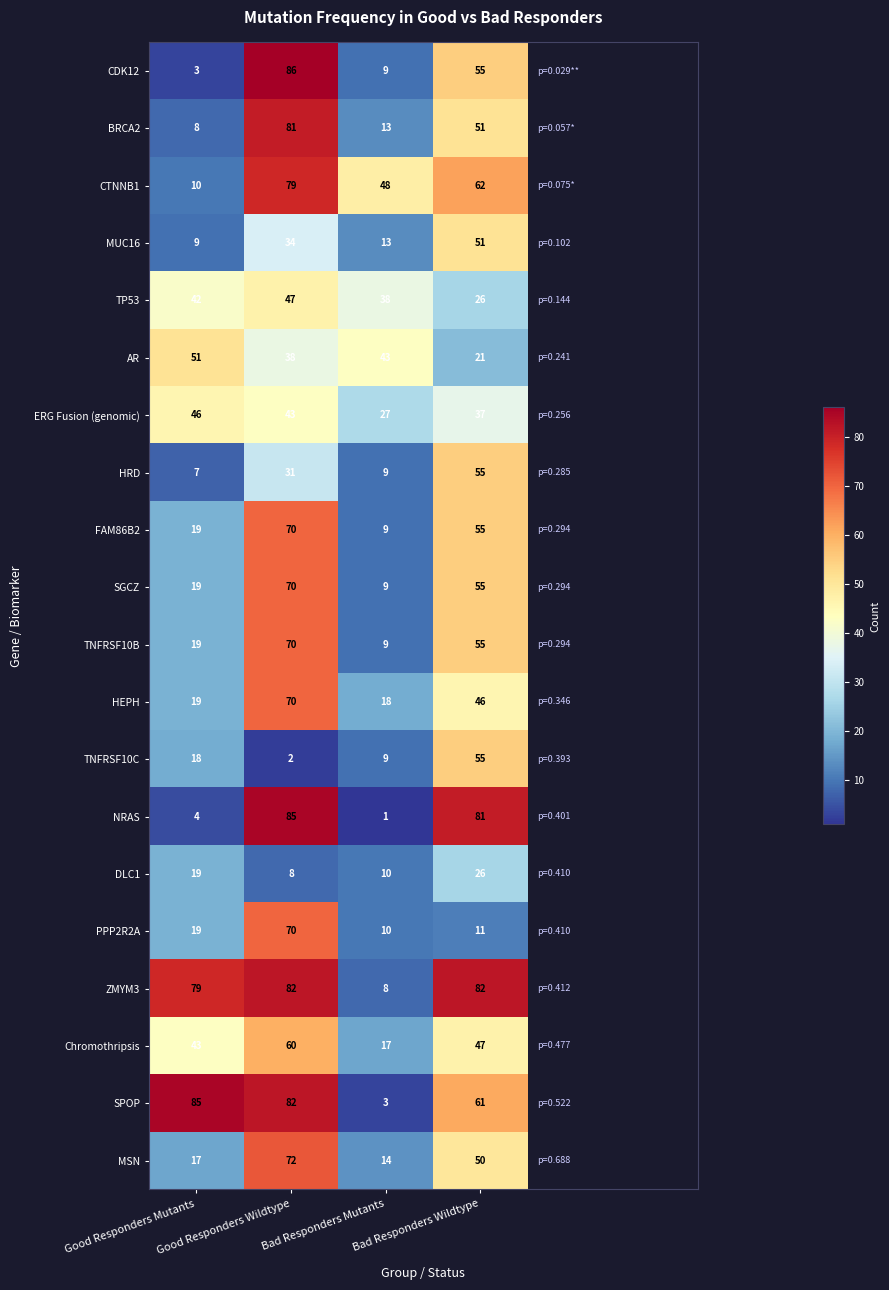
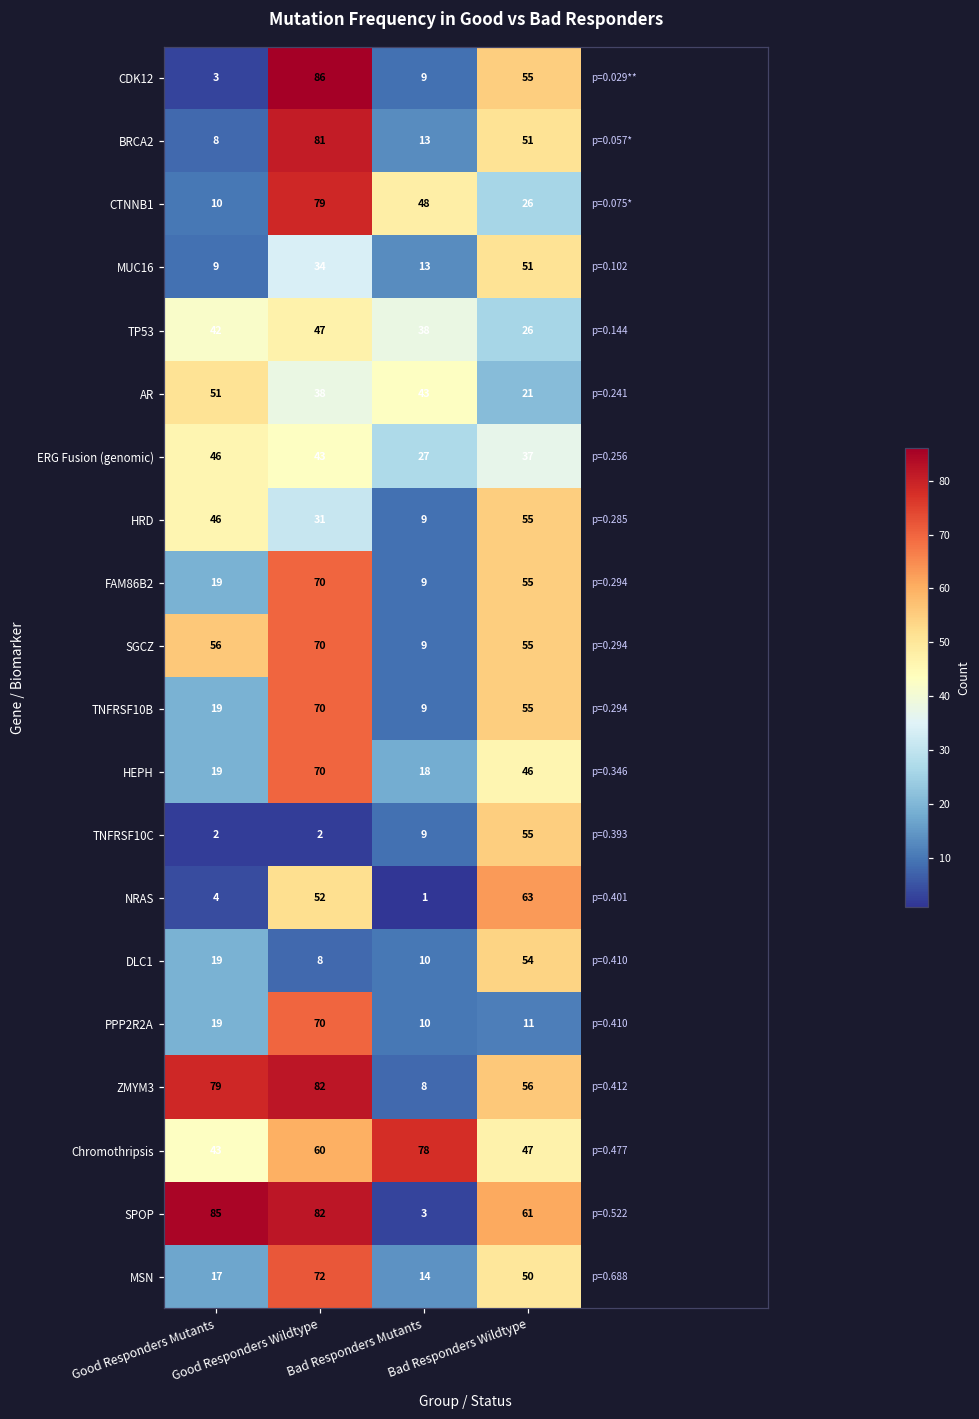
CTNNB1, Bad Responders Wildtype: 62 -> 26
HRD, Good Responders Mutants: 7 -> 46
SGCZ, Good Responders Mutants: 19 -> 56
TNFRSF10C, Good Responders Mutants: 18 -> 2
NRAS, Good Responders Wildtype: 85 -> 52
NRAS, Bad Responders Wildtype: 81 -> 63
DLC1, Bad Responders Wildtype: 26 -> 54
ZMYM3, Bad Responders Wildtype: 82 -> 56
Chromothripsis, Bad Responders Mutants: 17 -> 78
